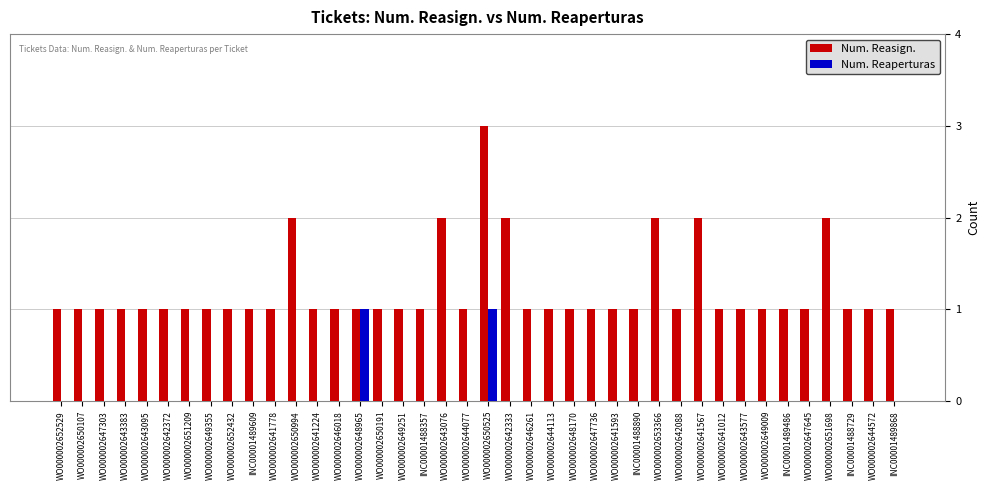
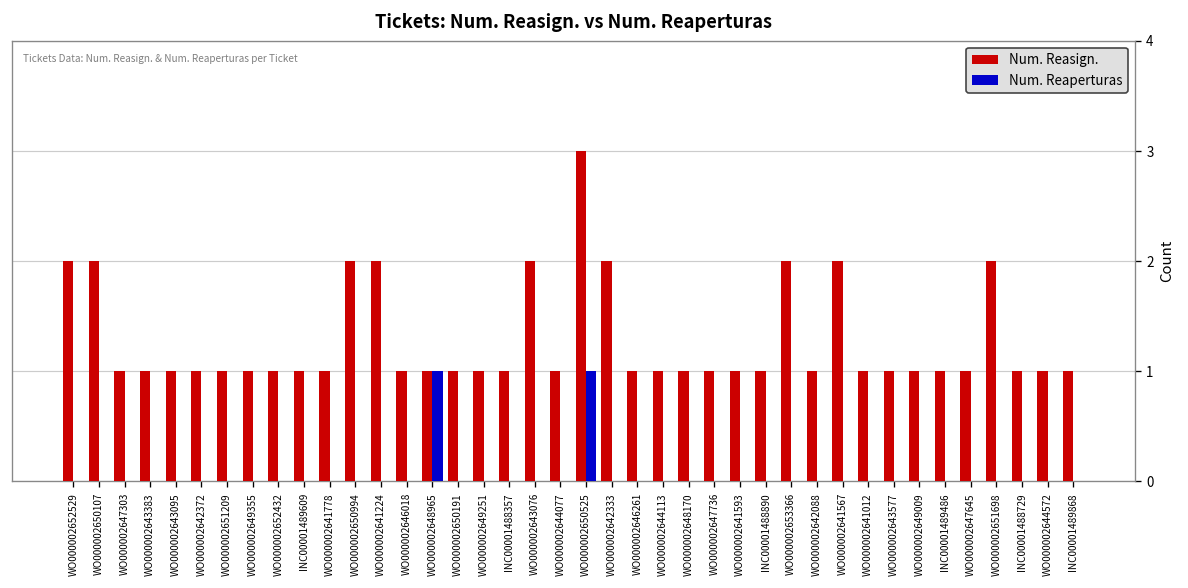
Num. Reasign., WO000002652529: 1 -> 2
Num. Reasign., WO000002650107: 1 -> 2
Num. Reasign., WO000002641224: 1 -> 2
